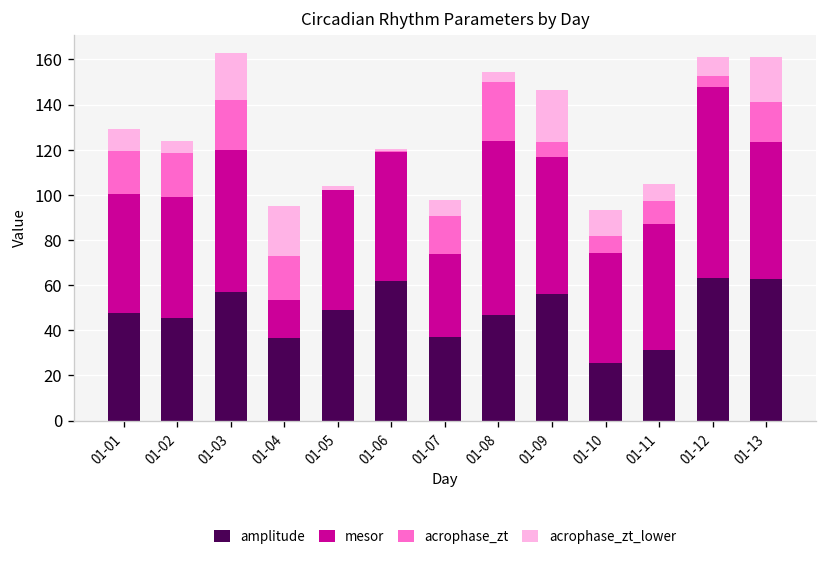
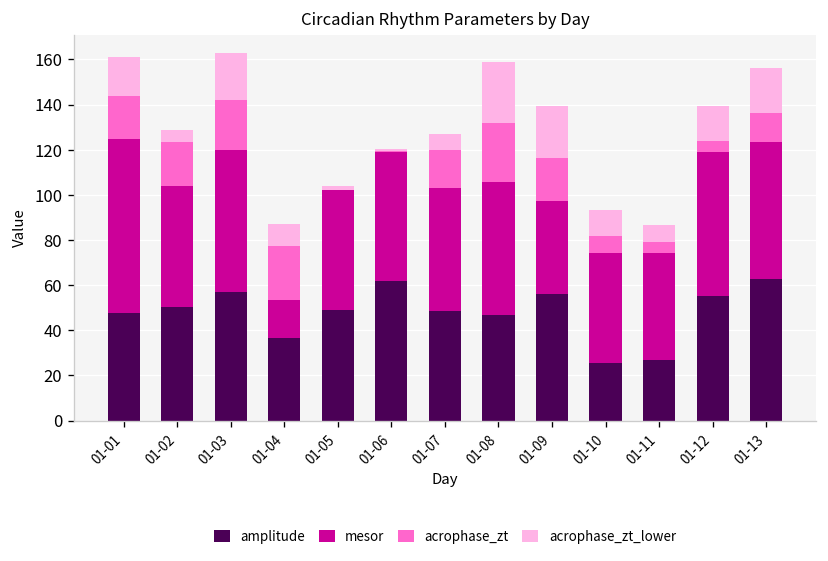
mesor, 01-01: 53 -> 77
acrophase_zt_lower, 01-01: 10 -> 17
amplitude, 01-02: 46 -> 50
acrophase_zt, 01-04: 19 -> 24
acrophase_zt_lower, 01-04: 22 -> 10
amplitude, 01-07: 37 -> 49
mesor, 01-07: 37 -> 54
mesor, 01-08: 77 -> 59
acrophase_zt_lower, 01-08: 4 -> 27
mesor, 01-09: 61 -> 41
acrophase_zt, 01-09: 7 -> 19
amplitude, 01-11: 31 -> 27
mesor, 01-11: 56 -> 47
acrophase_zt, 01-11: 10 -> 5
amplitude, 01-12: 63 -> 55
mesor, 01-12: 84 -> 64
acrophase_zt_lower, 01-12: 8 -> 15
acrophase_zt, 01-13: 18 -> 13
